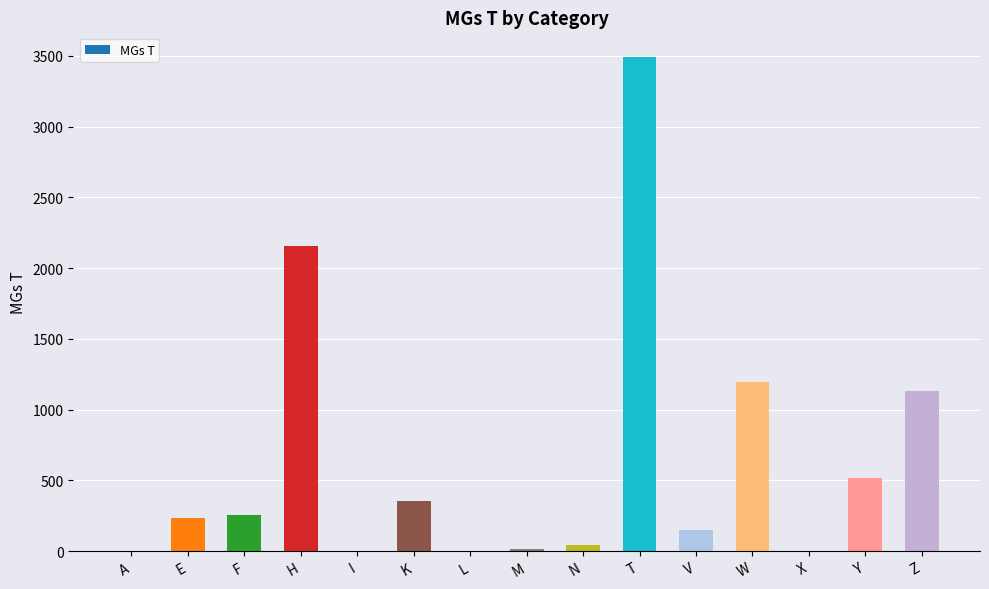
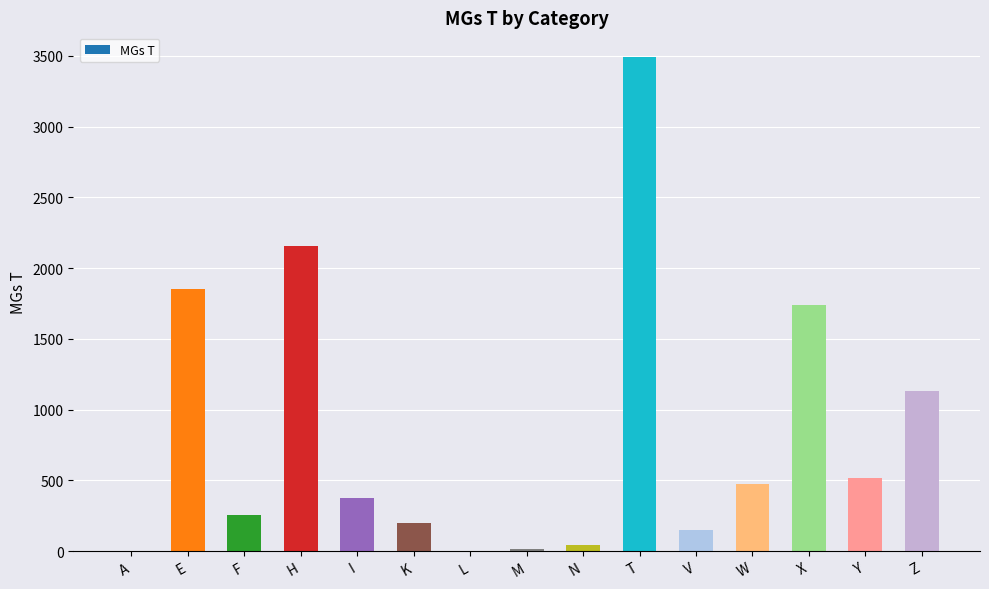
E: 240 -> 1860
I: 0 -> 370
K: 350 -> 200
W: 1200 -> 470
X: 0 -> 1740
